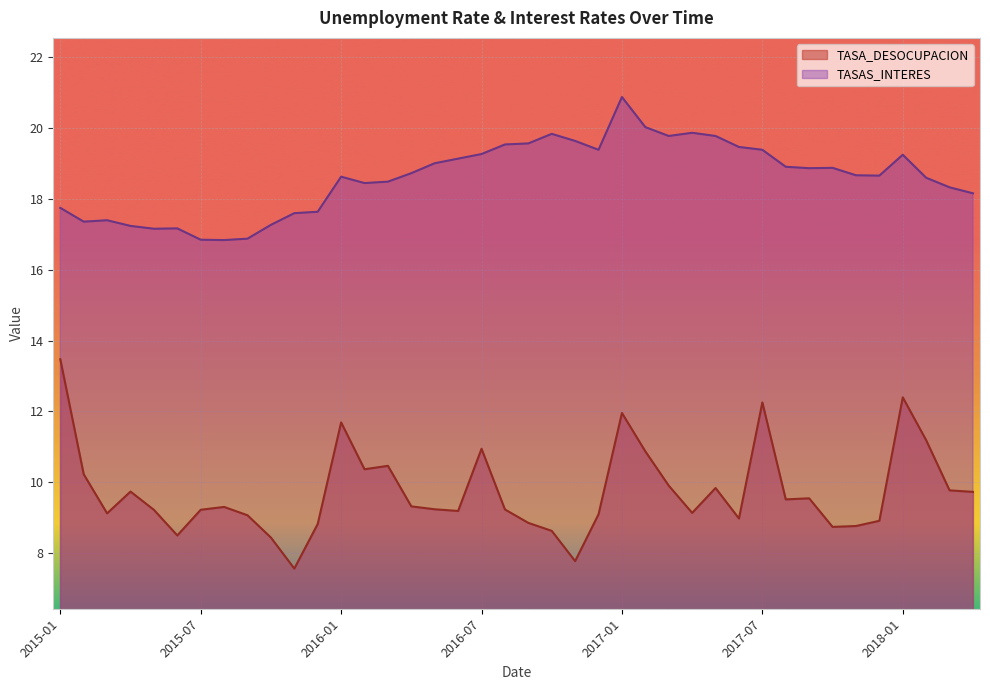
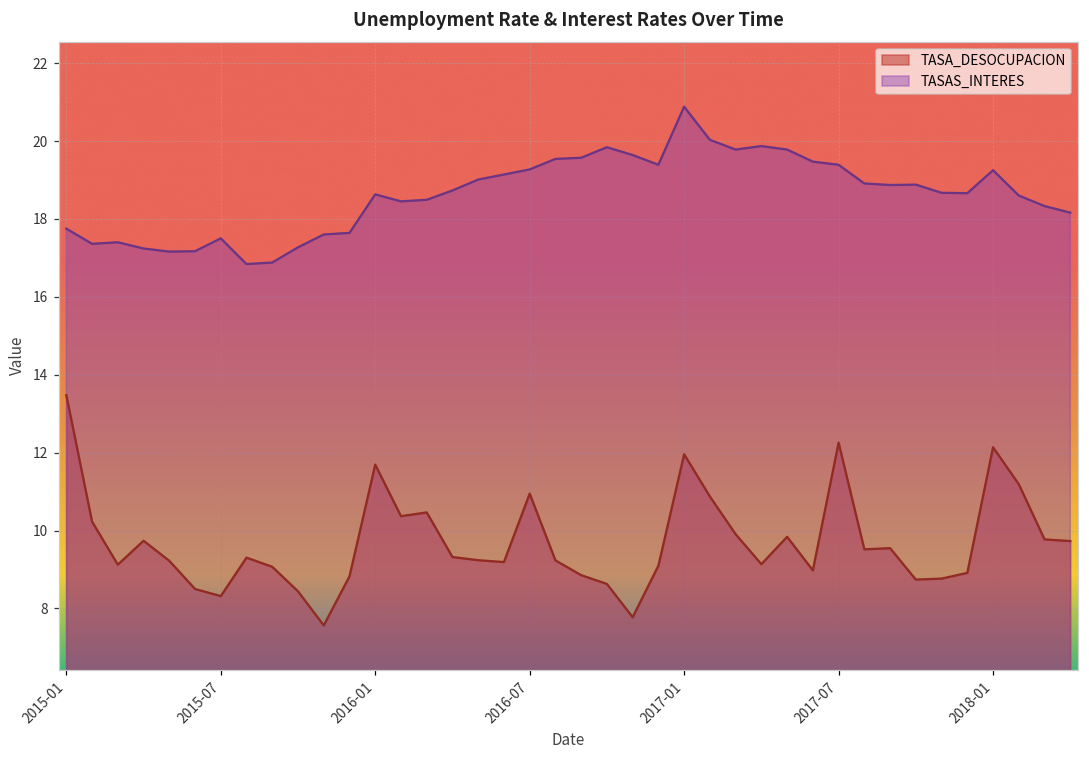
TASA_DESOCUPACION, 2015-07: 9.2 -> 8.3
TASAS_INTERES, 2015-07: 16.9 -> 17.5
TASA_DESOCUPACION, 2018-01: 12.4 -> 12.1
